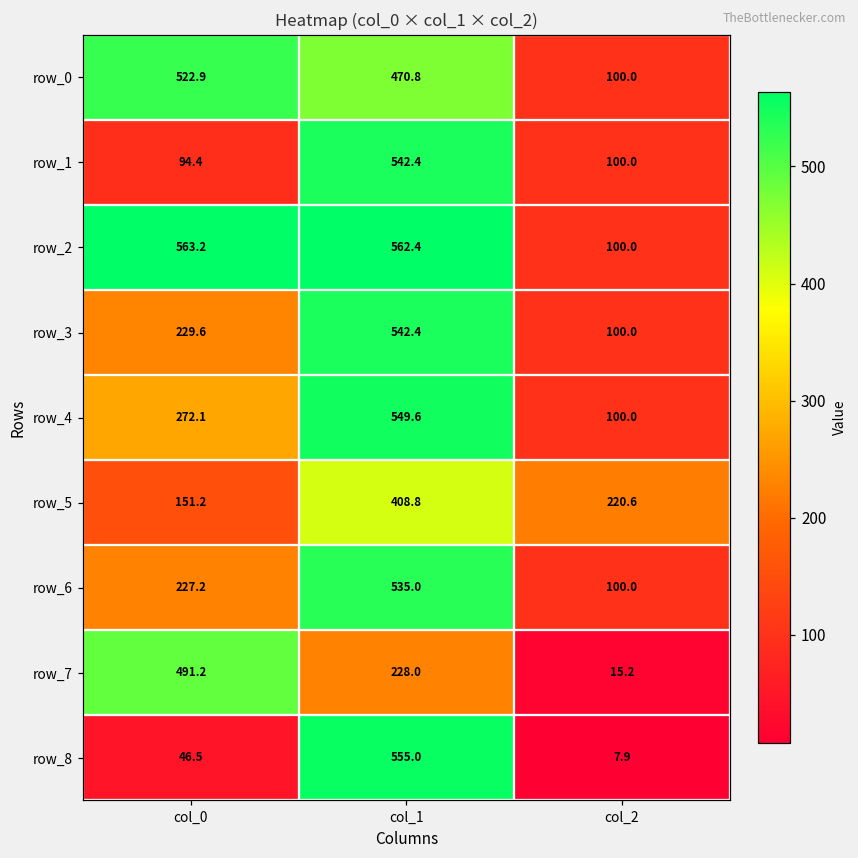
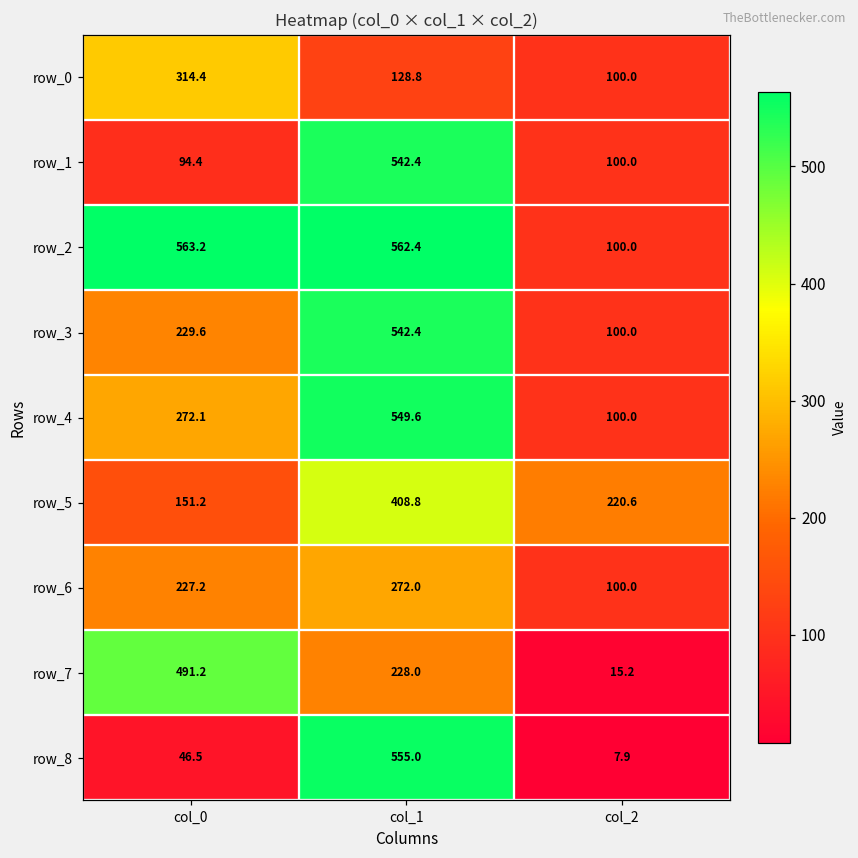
row_0, col_0: 522.9 -> 314.4
row_0, col_1: 470.8 -> 128.8
row_6, col_1: 535.0 -> 272.0
